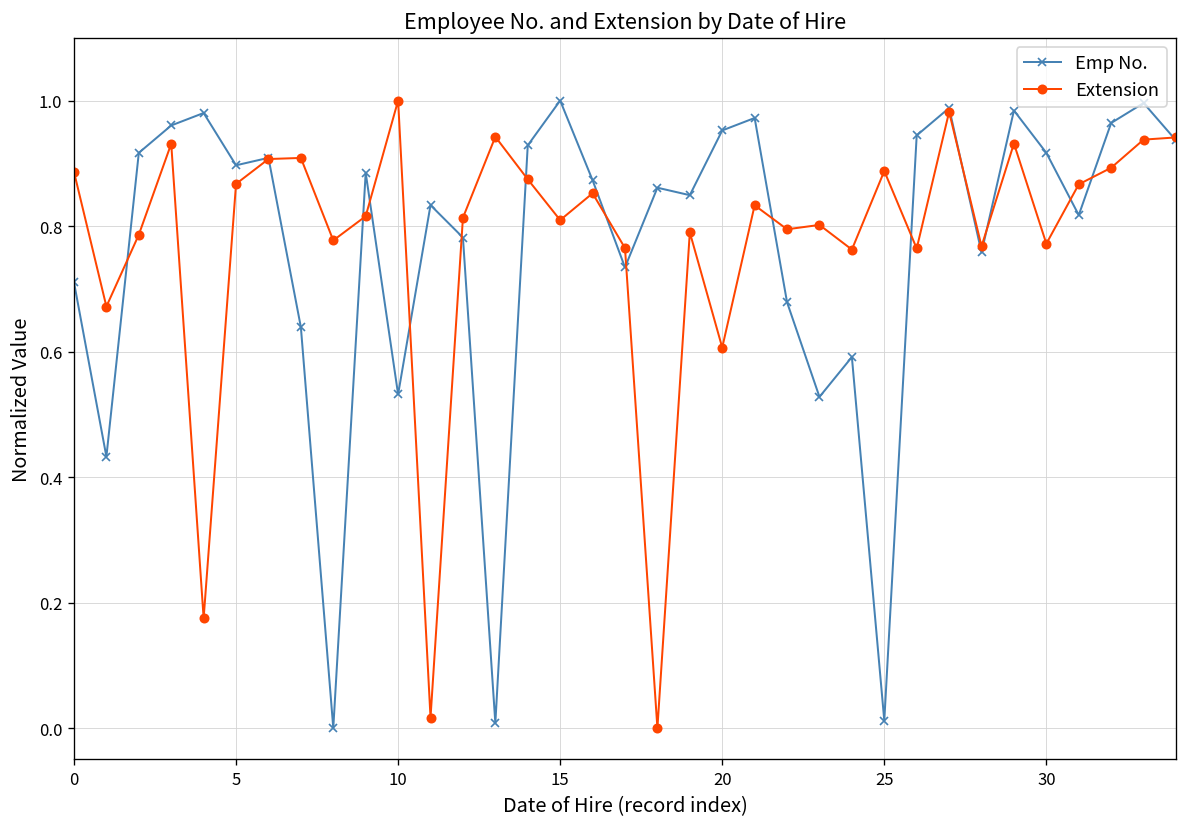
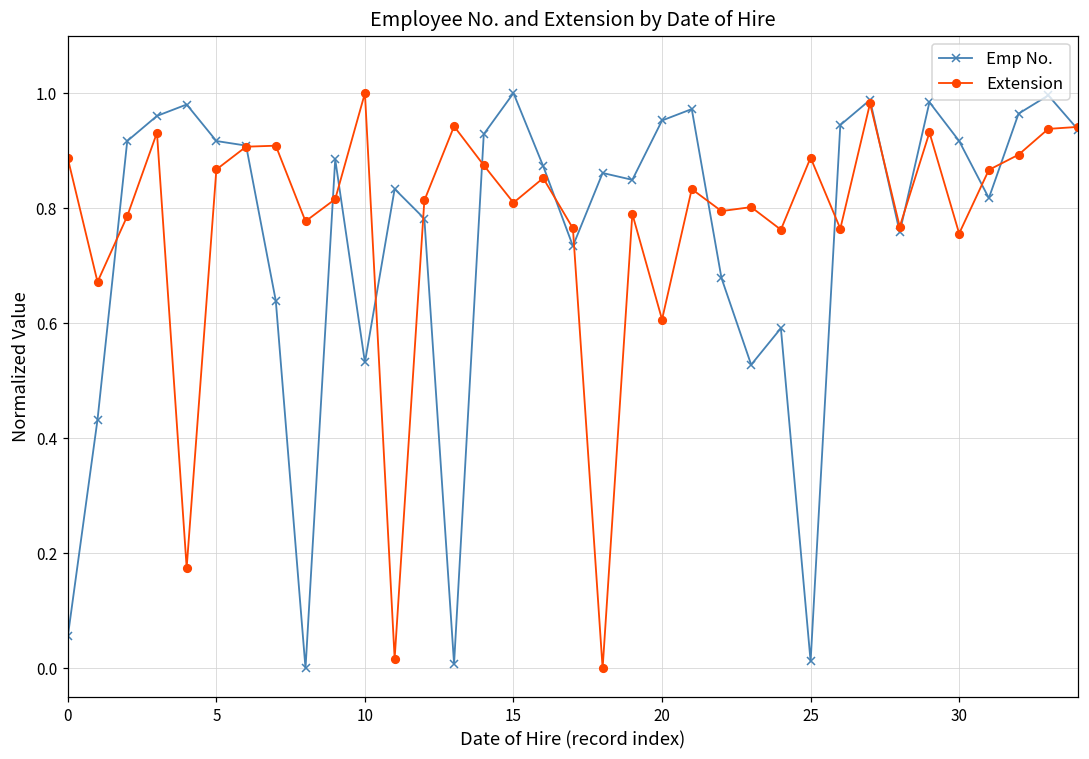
Emp No., 0: 0.71 -> 0.06
Emp No., 5: 0.90 -> 0.92
Extension, 30: 0.77 -> 0.76
